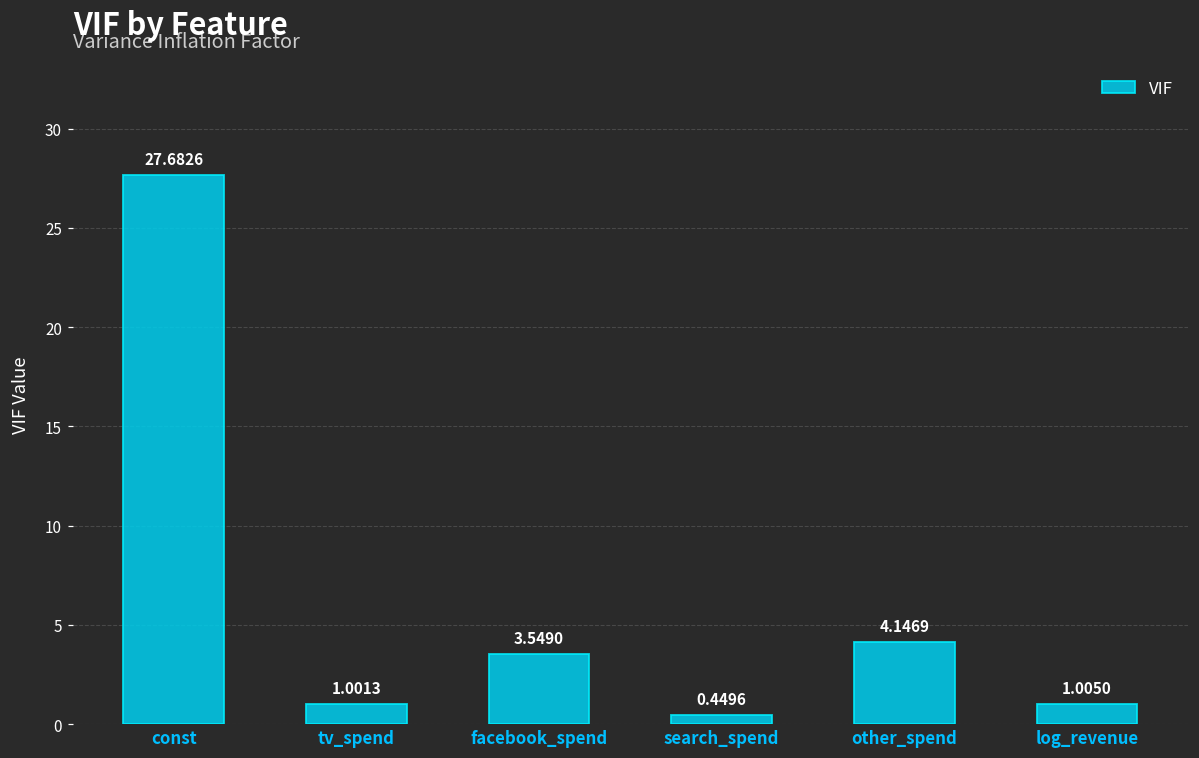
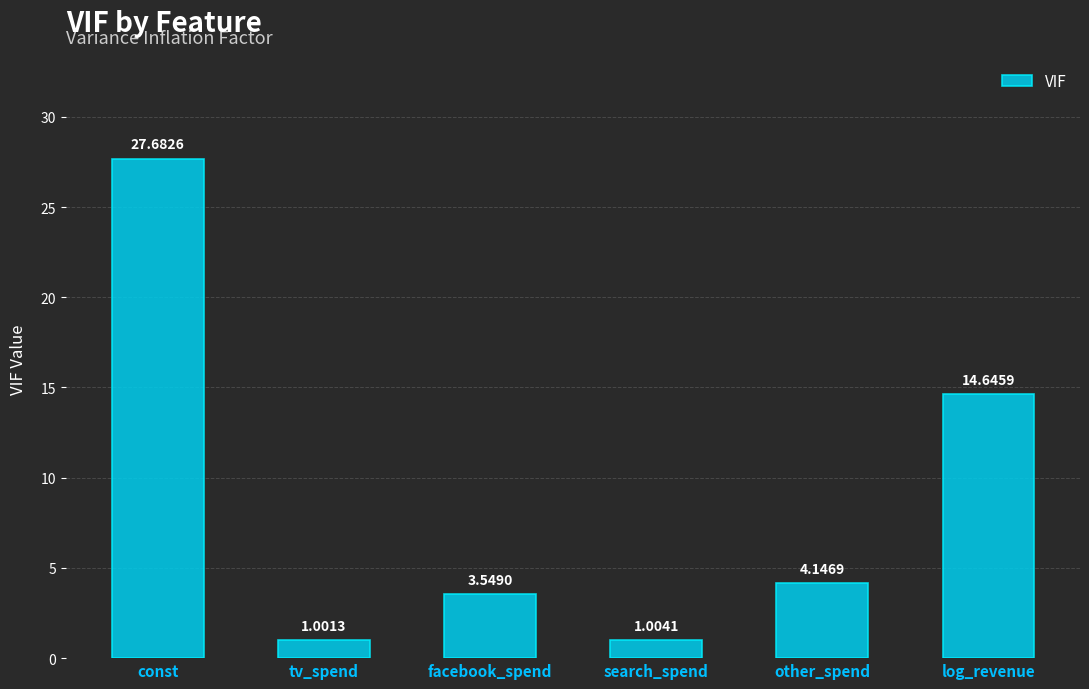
search_spend: 0.4496 -> 1.0041
log_revenue: 1.0050 -> 14.6459
